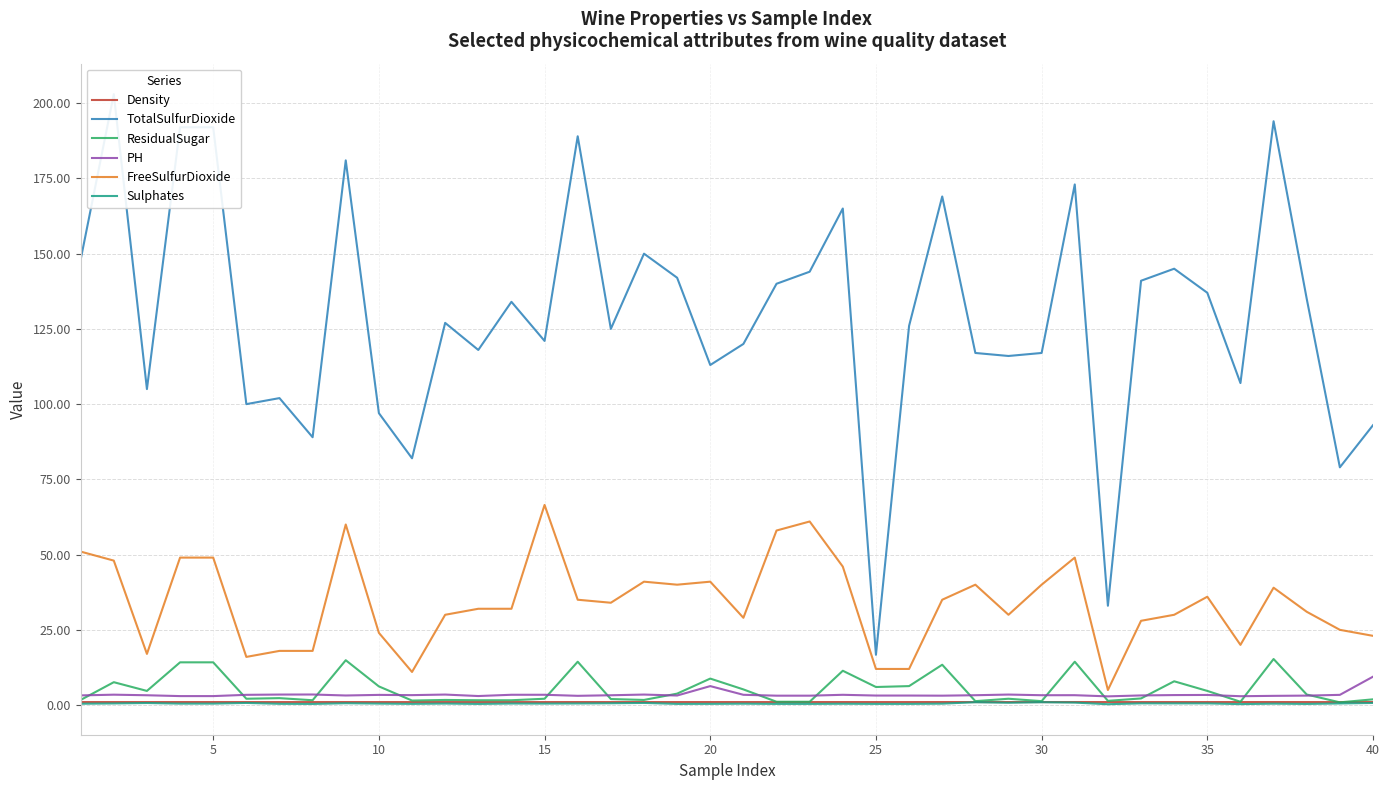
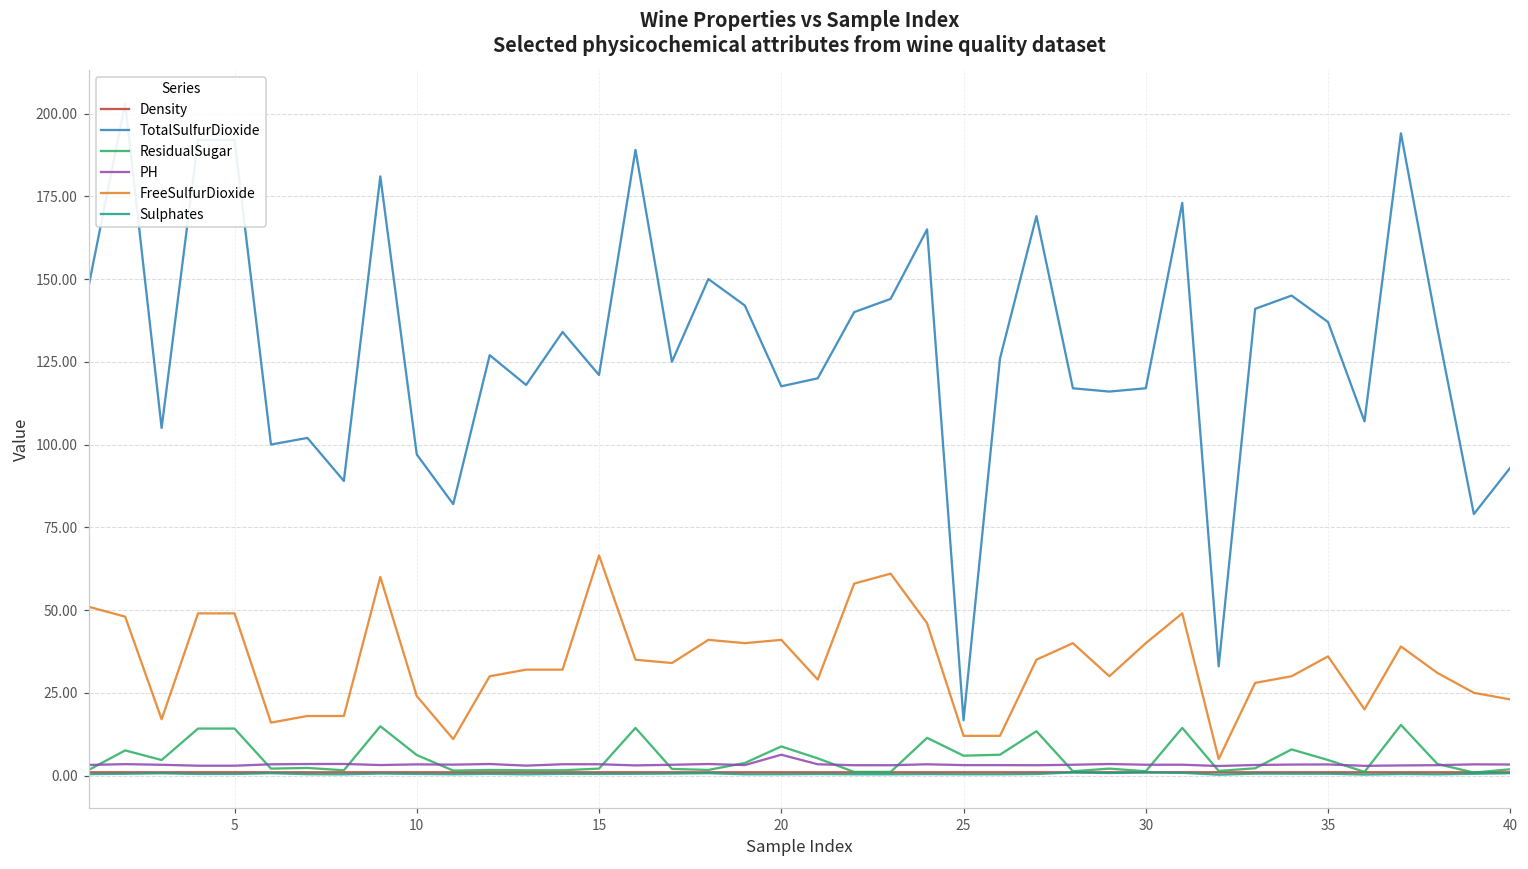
TotalSulfurDioxide, 20: 113 -> 118
PH, 40: 9 -> 3
